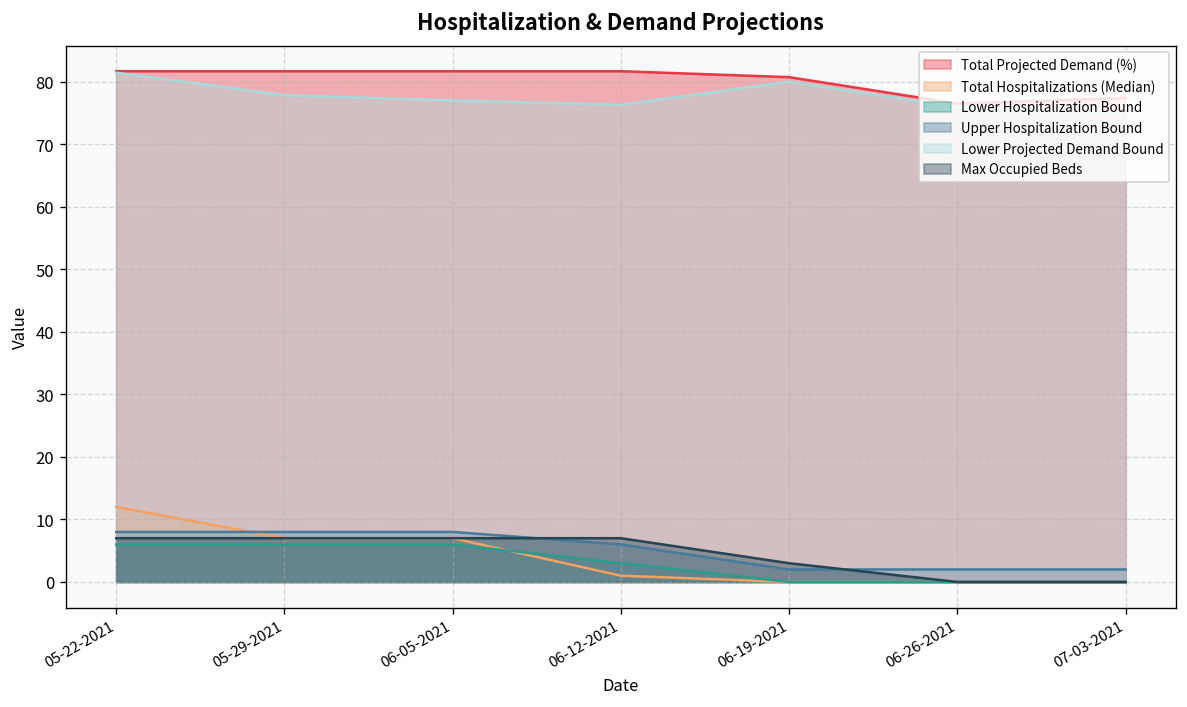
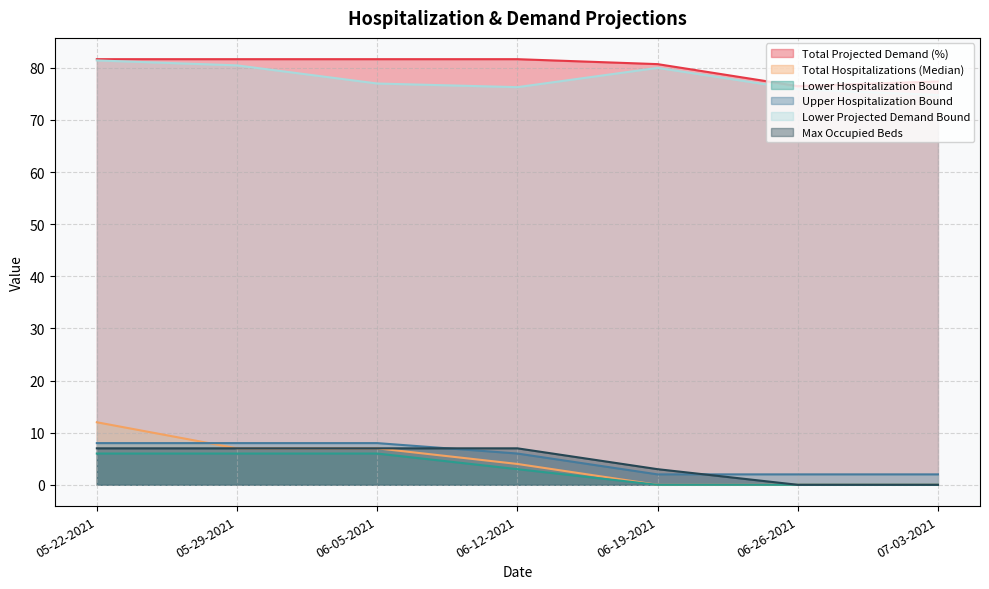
Lower Projected Demand Bound, 05-29-2021: 78 -> 80
Total Hospitalizations (Median), 06-12-2021: 1 -> 4
